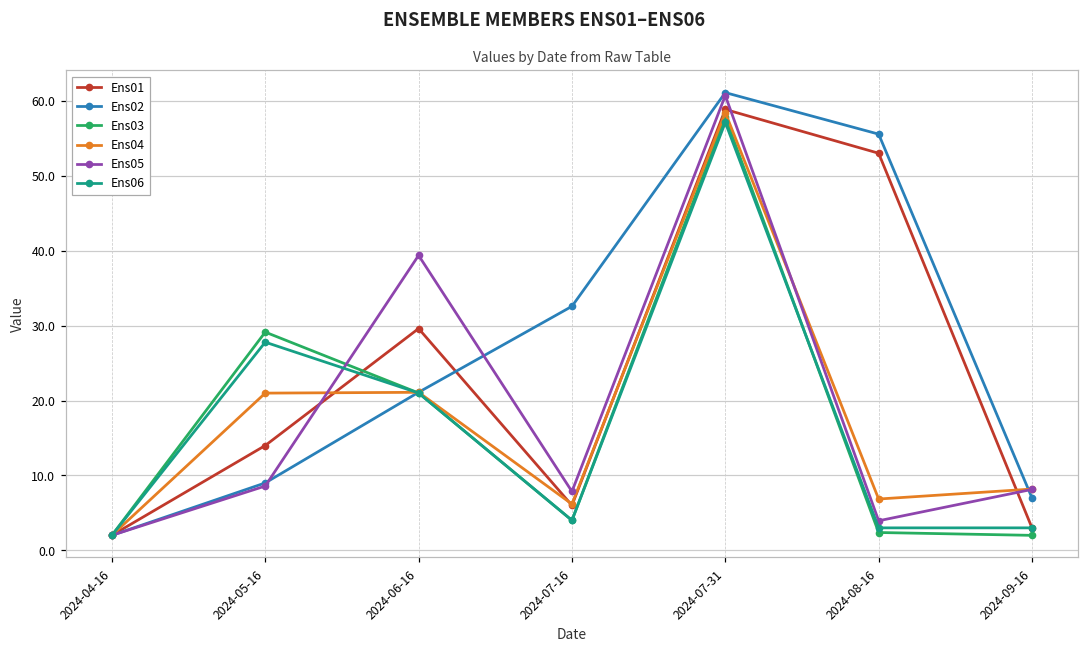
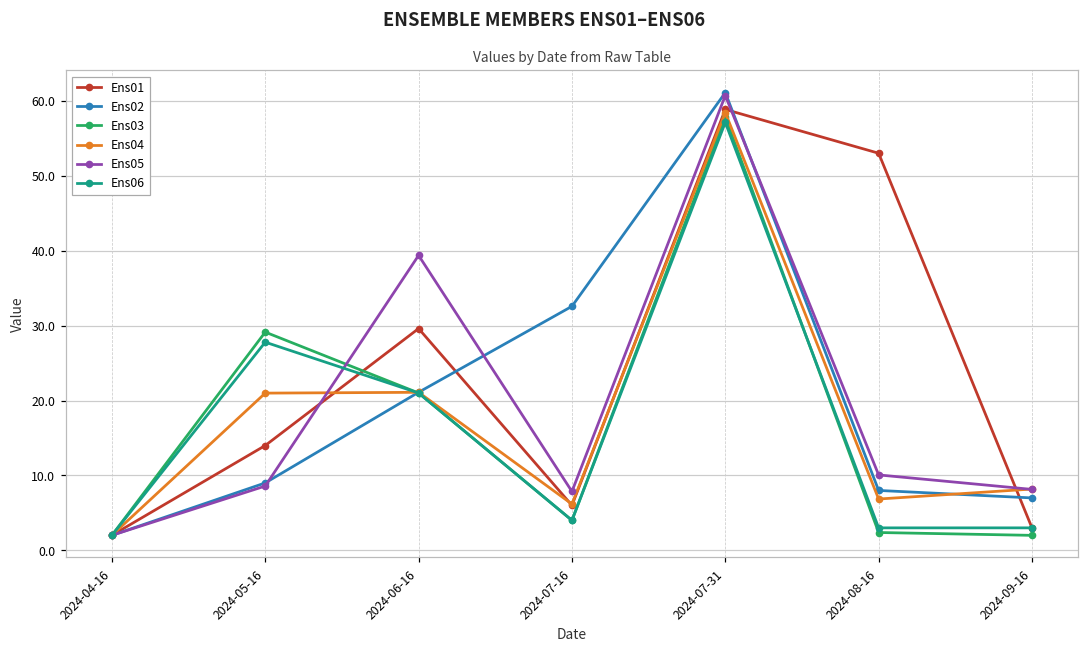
Ens02, 2024-08-16: 56 -> 8
Ens05, 2024-08-16: 4 -> 10
